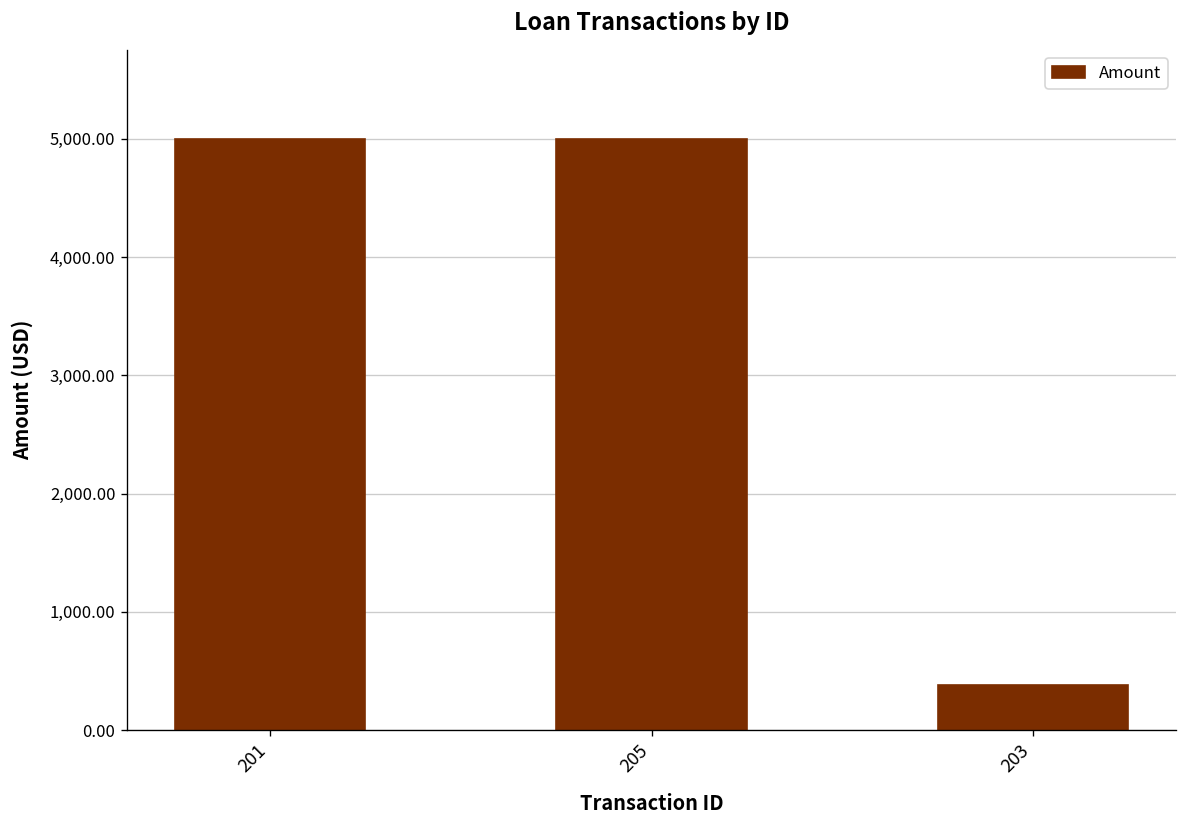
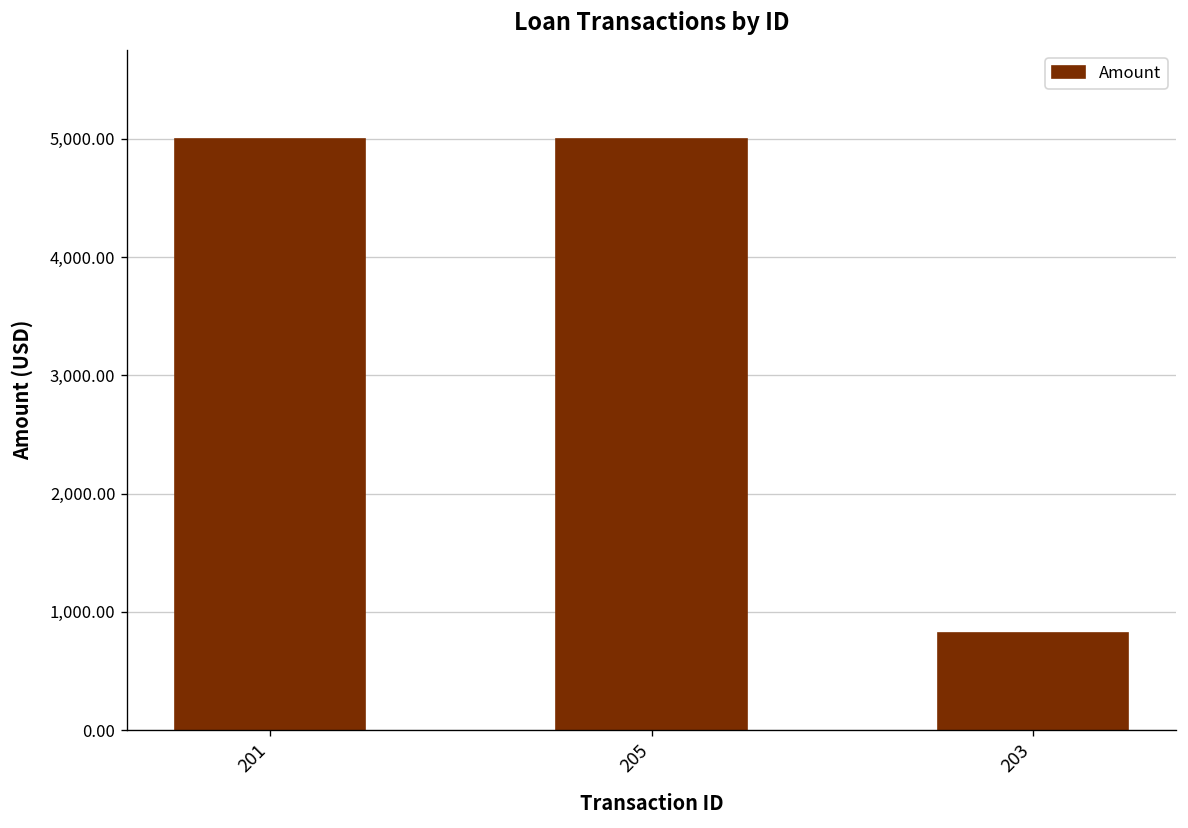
203: 400 -> 800
